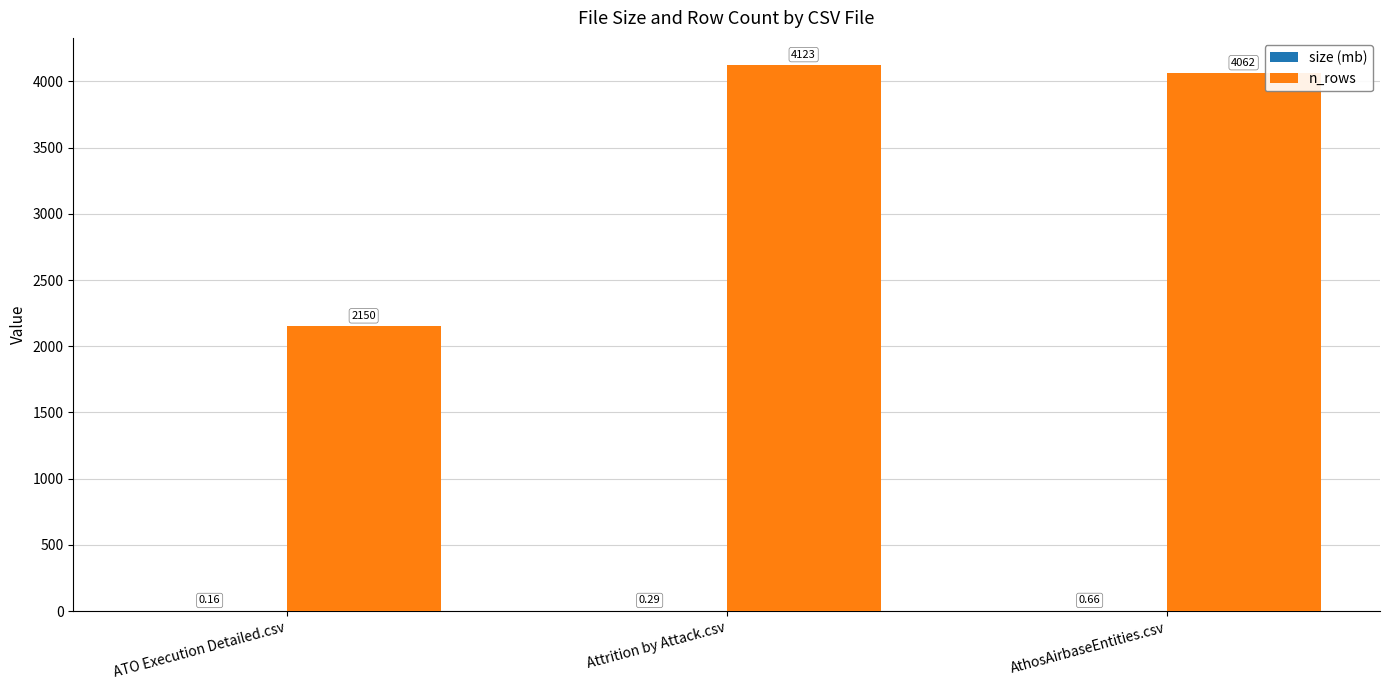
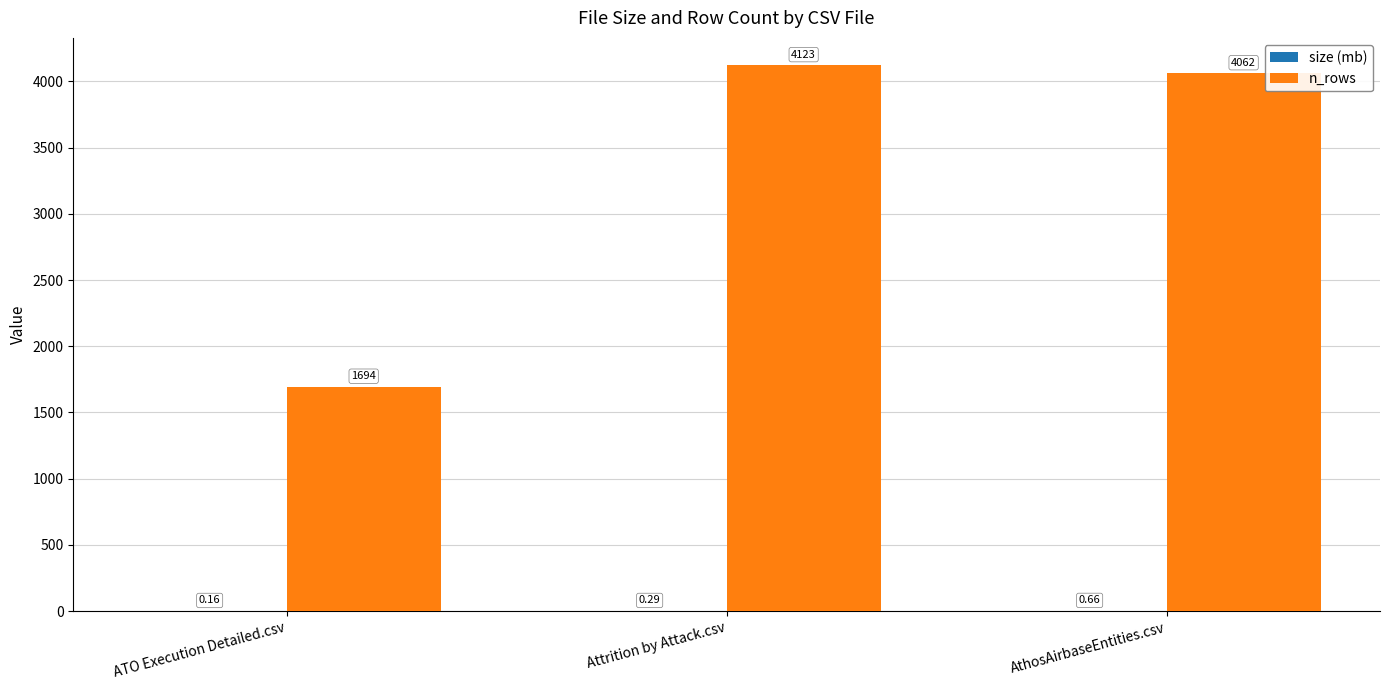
n_rows, ATO Execution Detailed.csv: 2150 -> 1694
